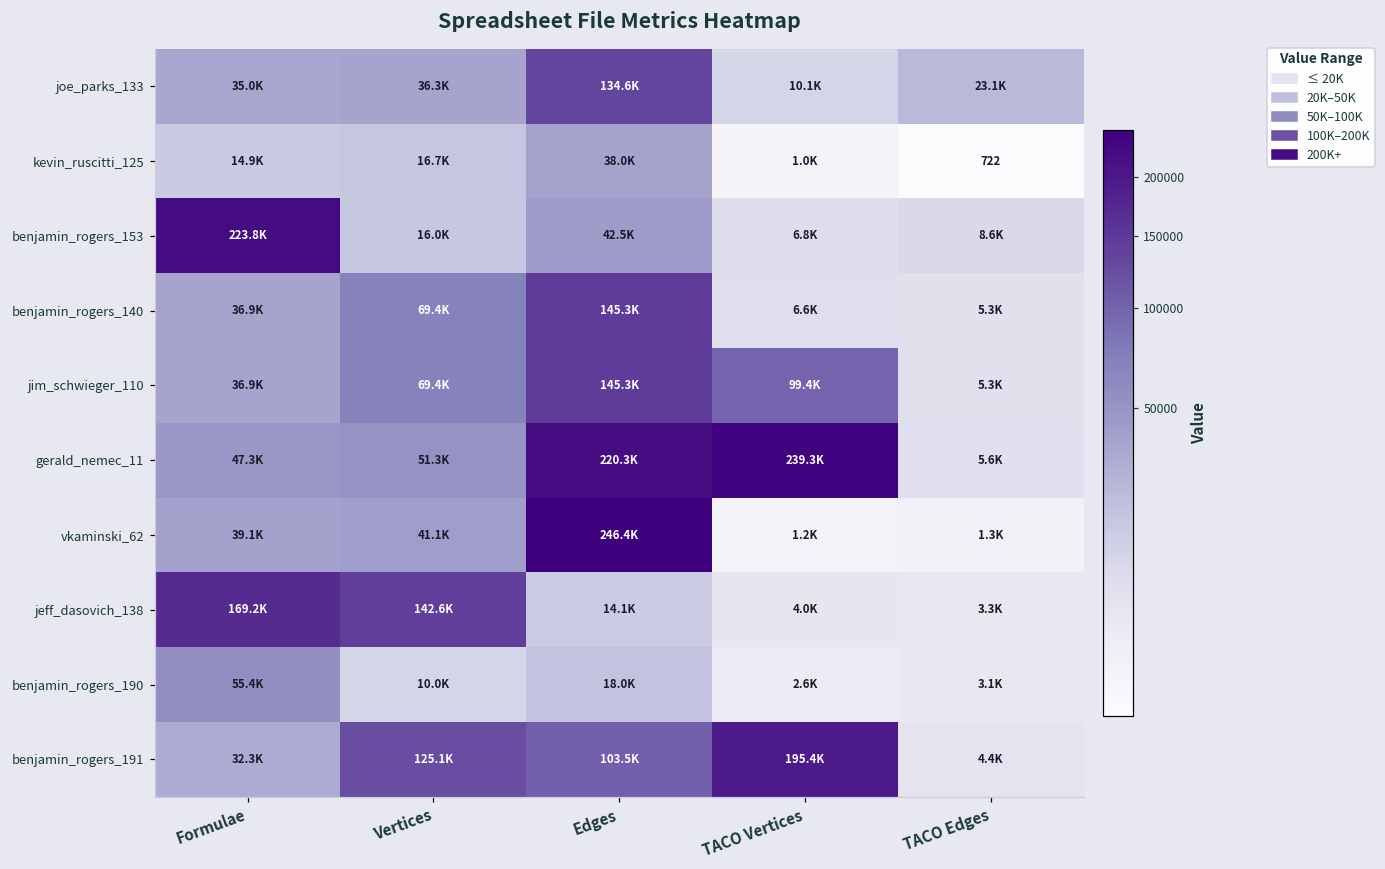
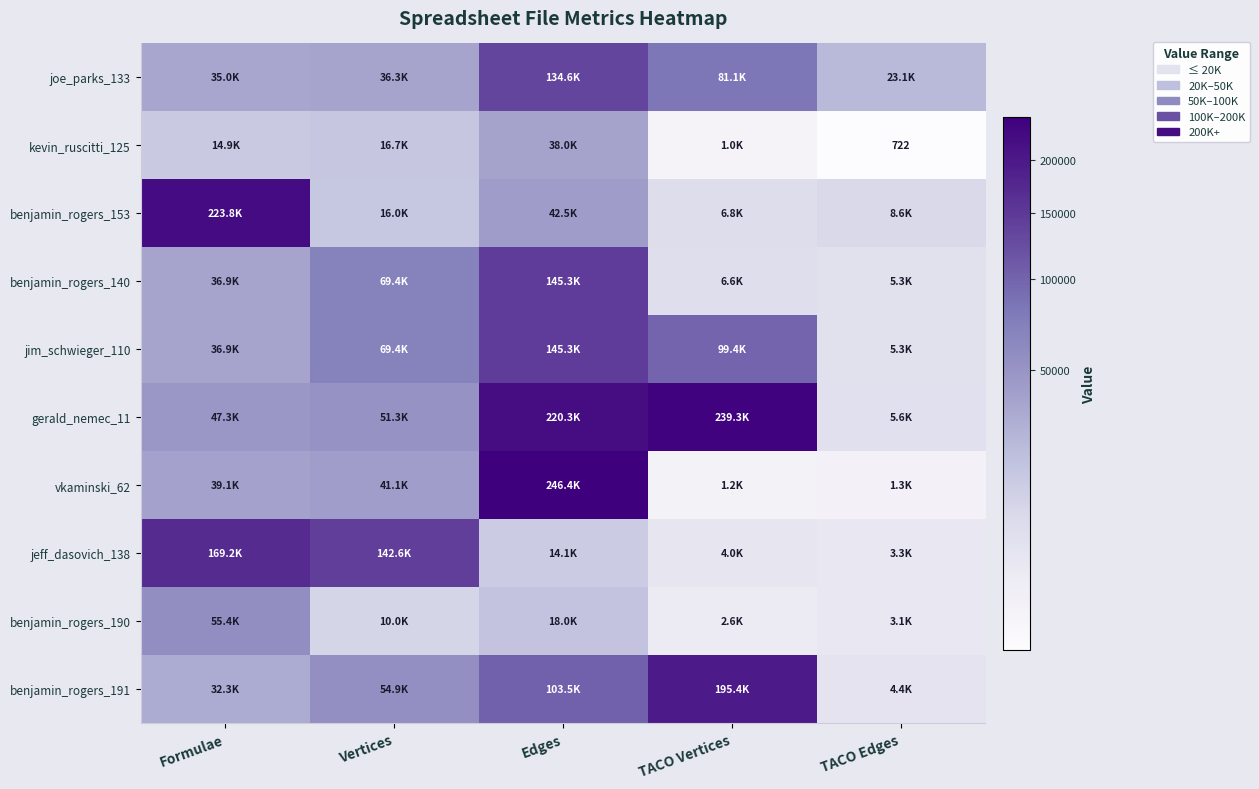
joe_parks_133, TACO Vertices: 10.1K -> 81.1K
benjamin_rogers_191, Vertices: 125.1K -> 54.9K
